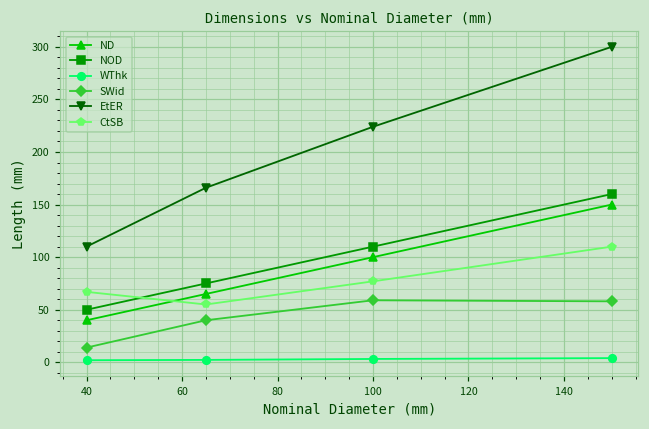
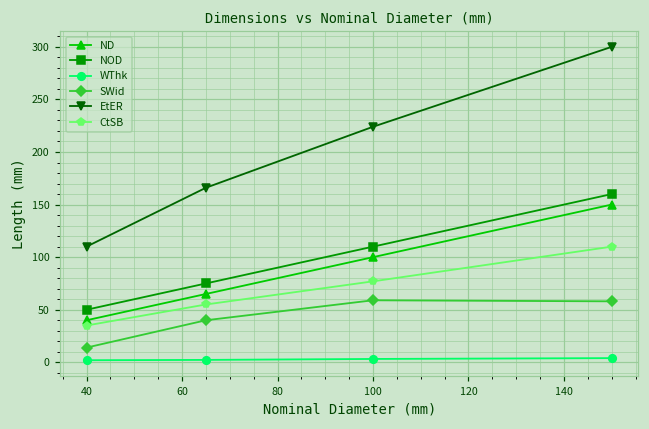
CtSB, 40: 70 -> 40
